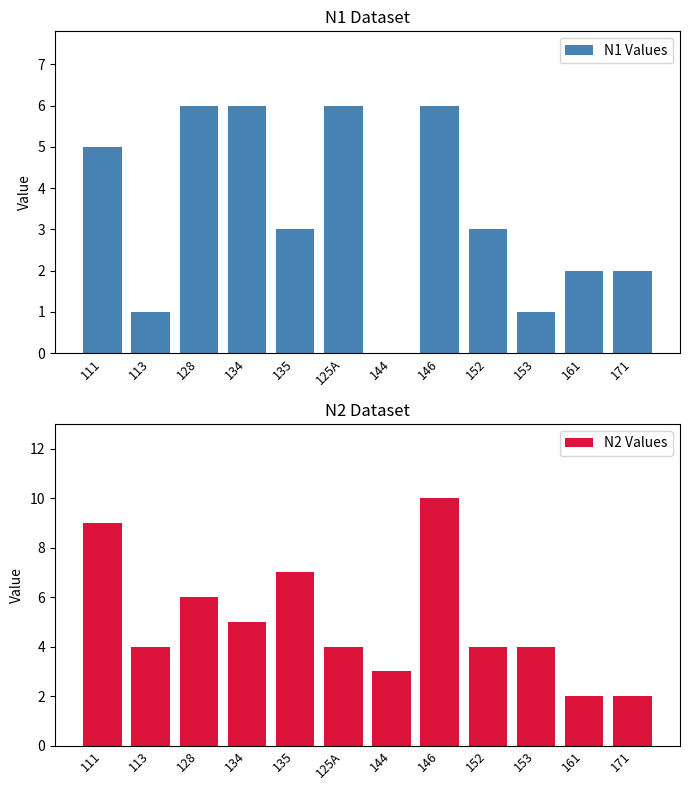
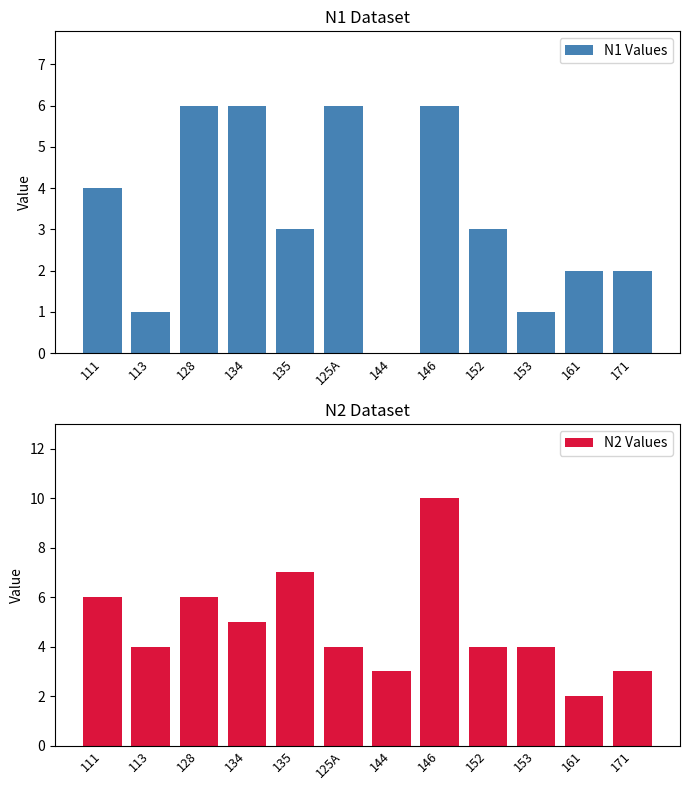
N1 Dataset, 111: 5 -> 4
N2 Dataset, 111: 9 -> 6
N2 Dataset, 171: 2 -> 3
